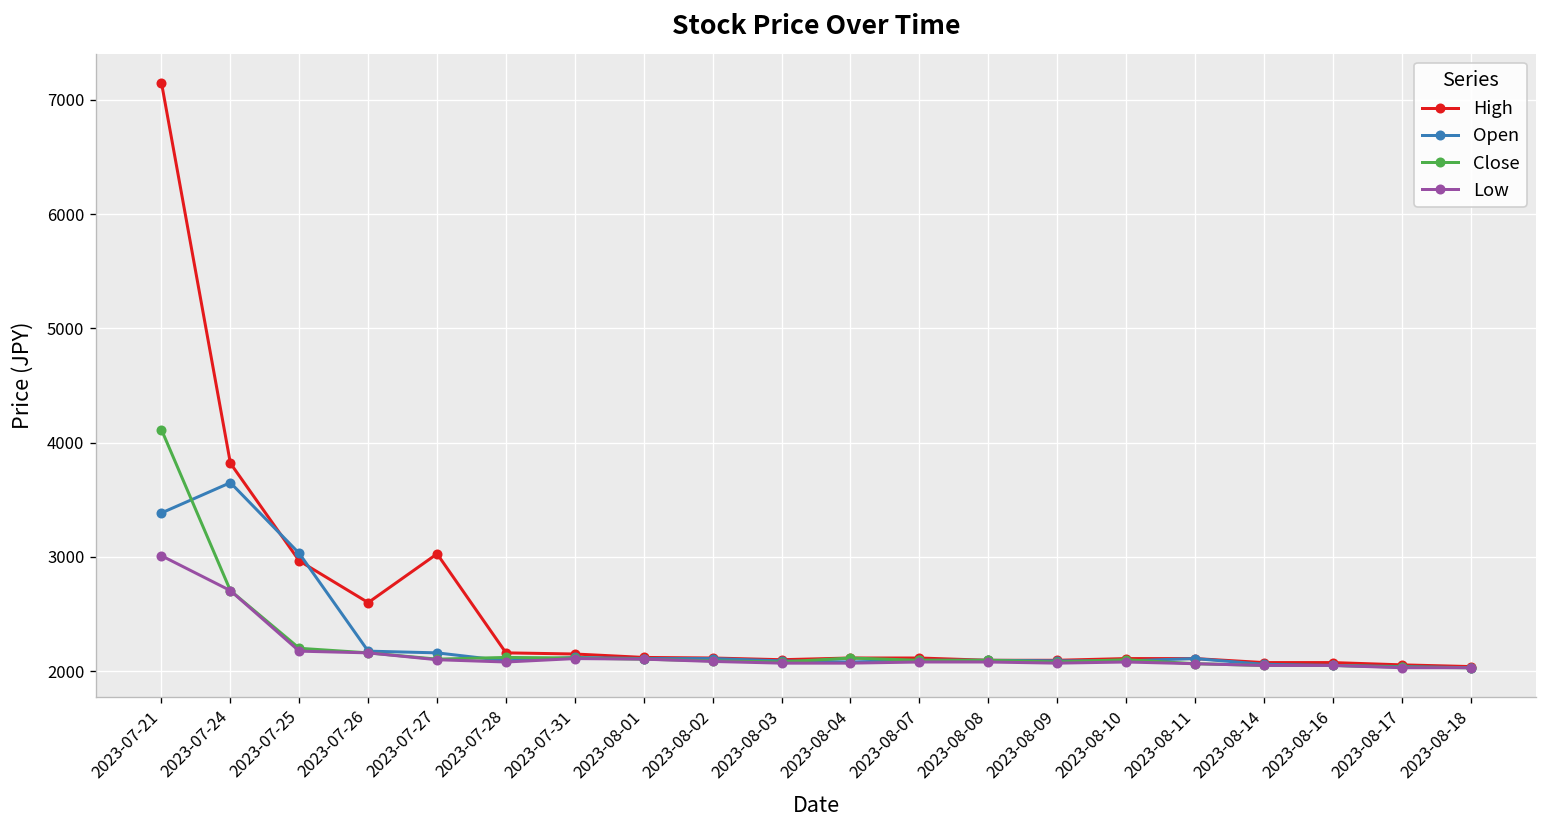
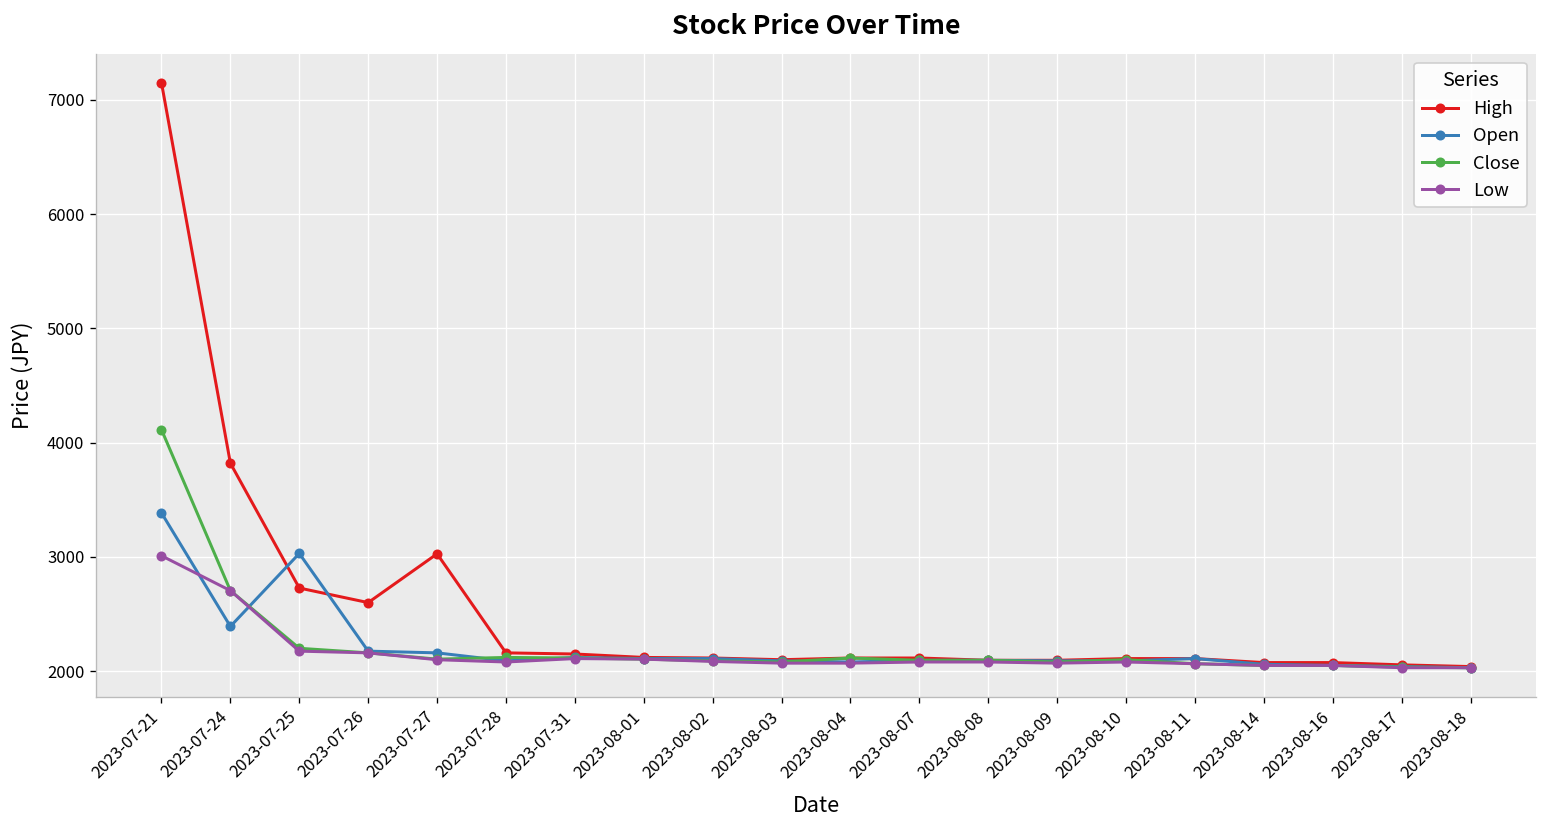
Open, 2023-07-24: 3700 -> 2400
High, 2023-07-25: 3000 -> 2700
